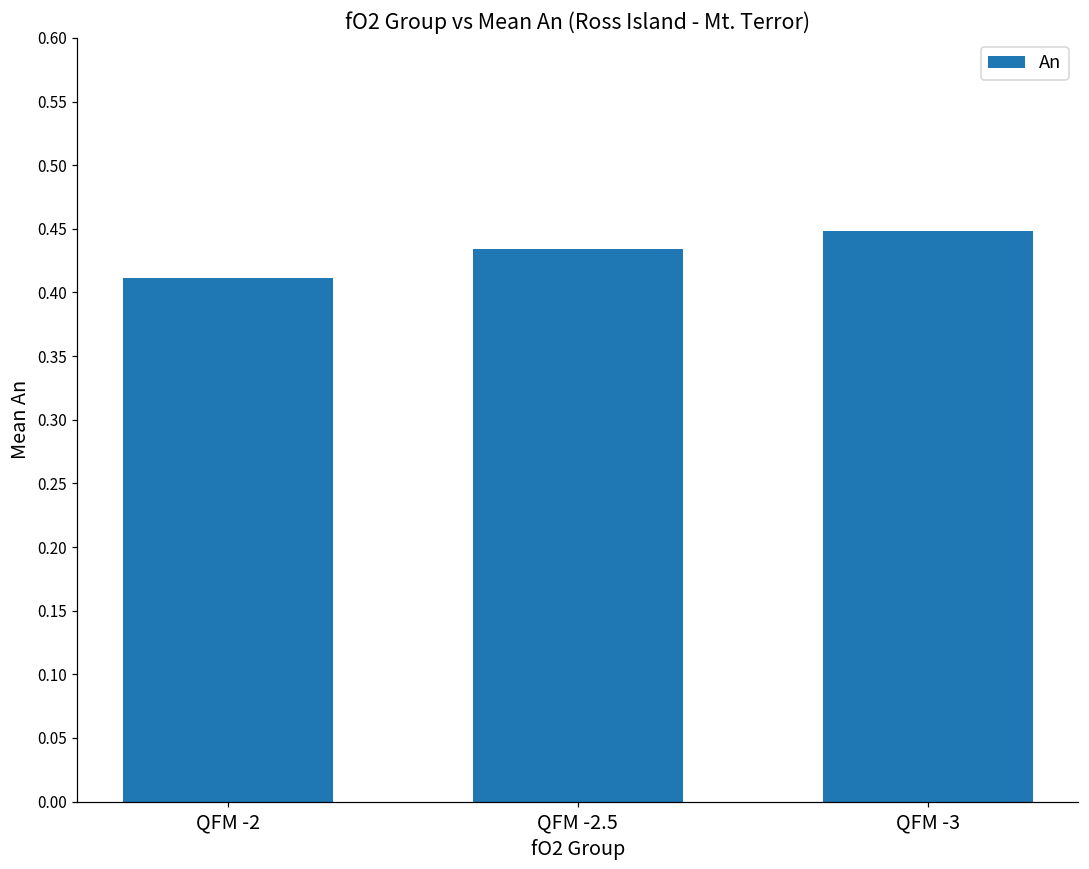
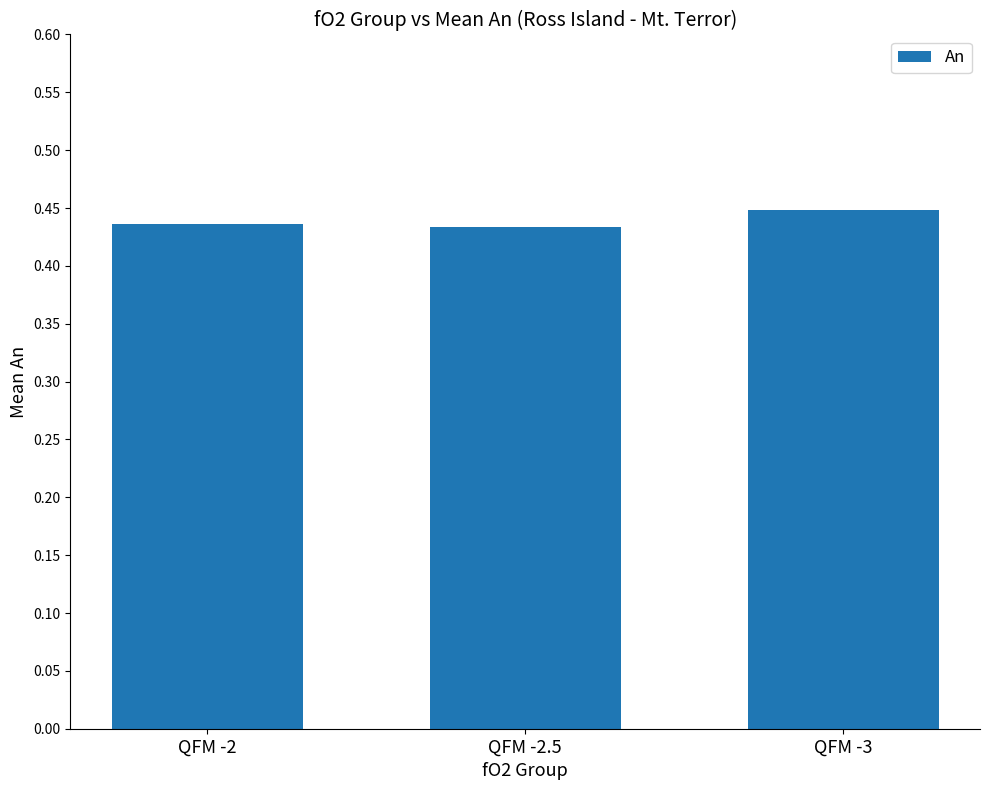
QFM -2: 0.411 -> 0.436
